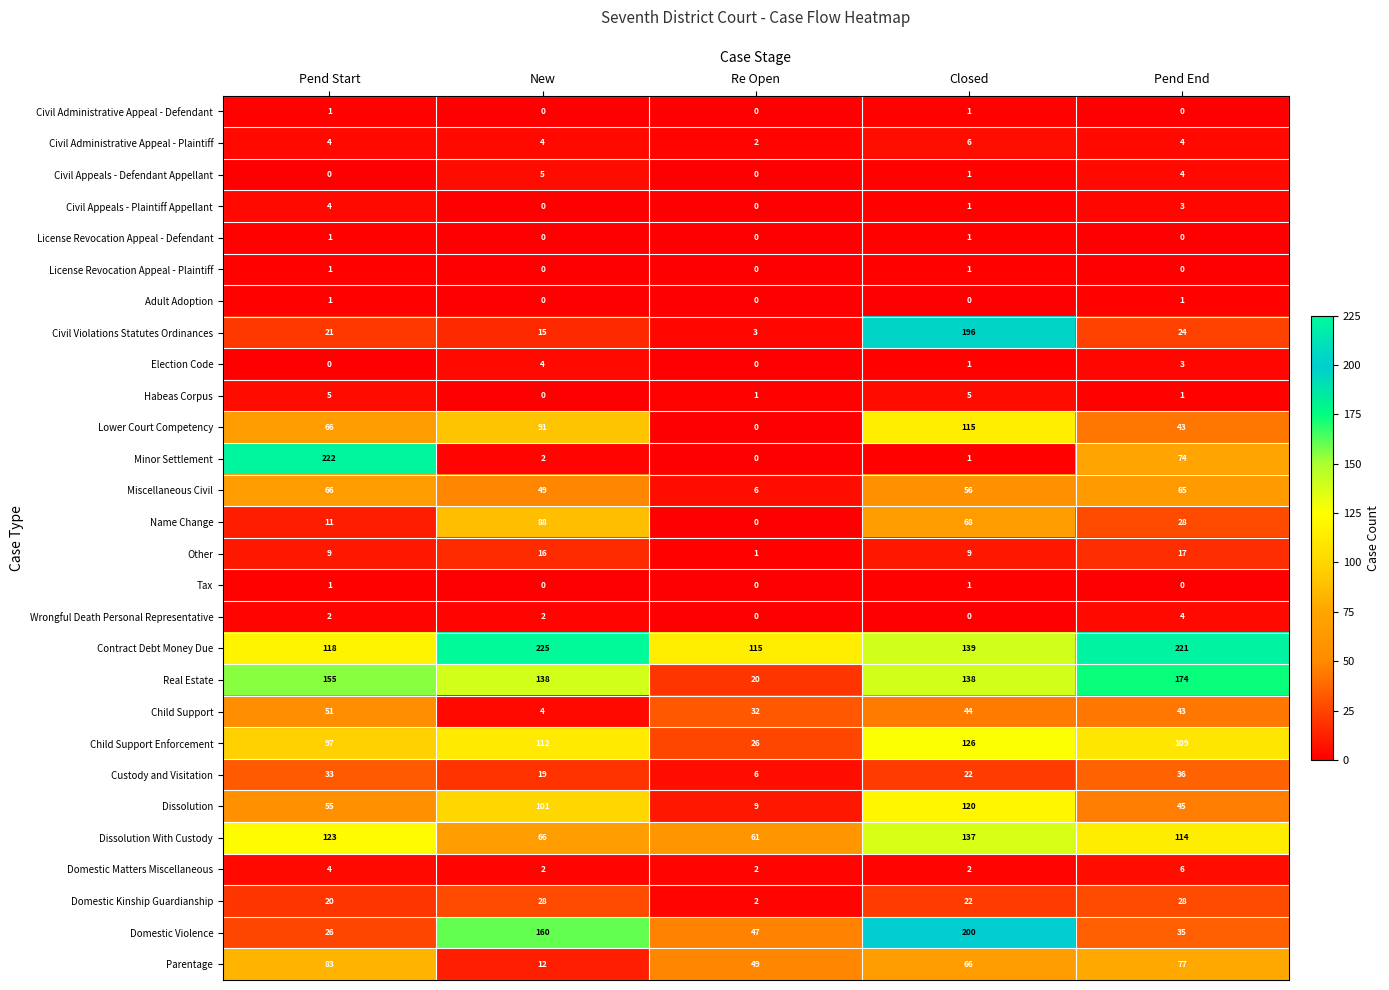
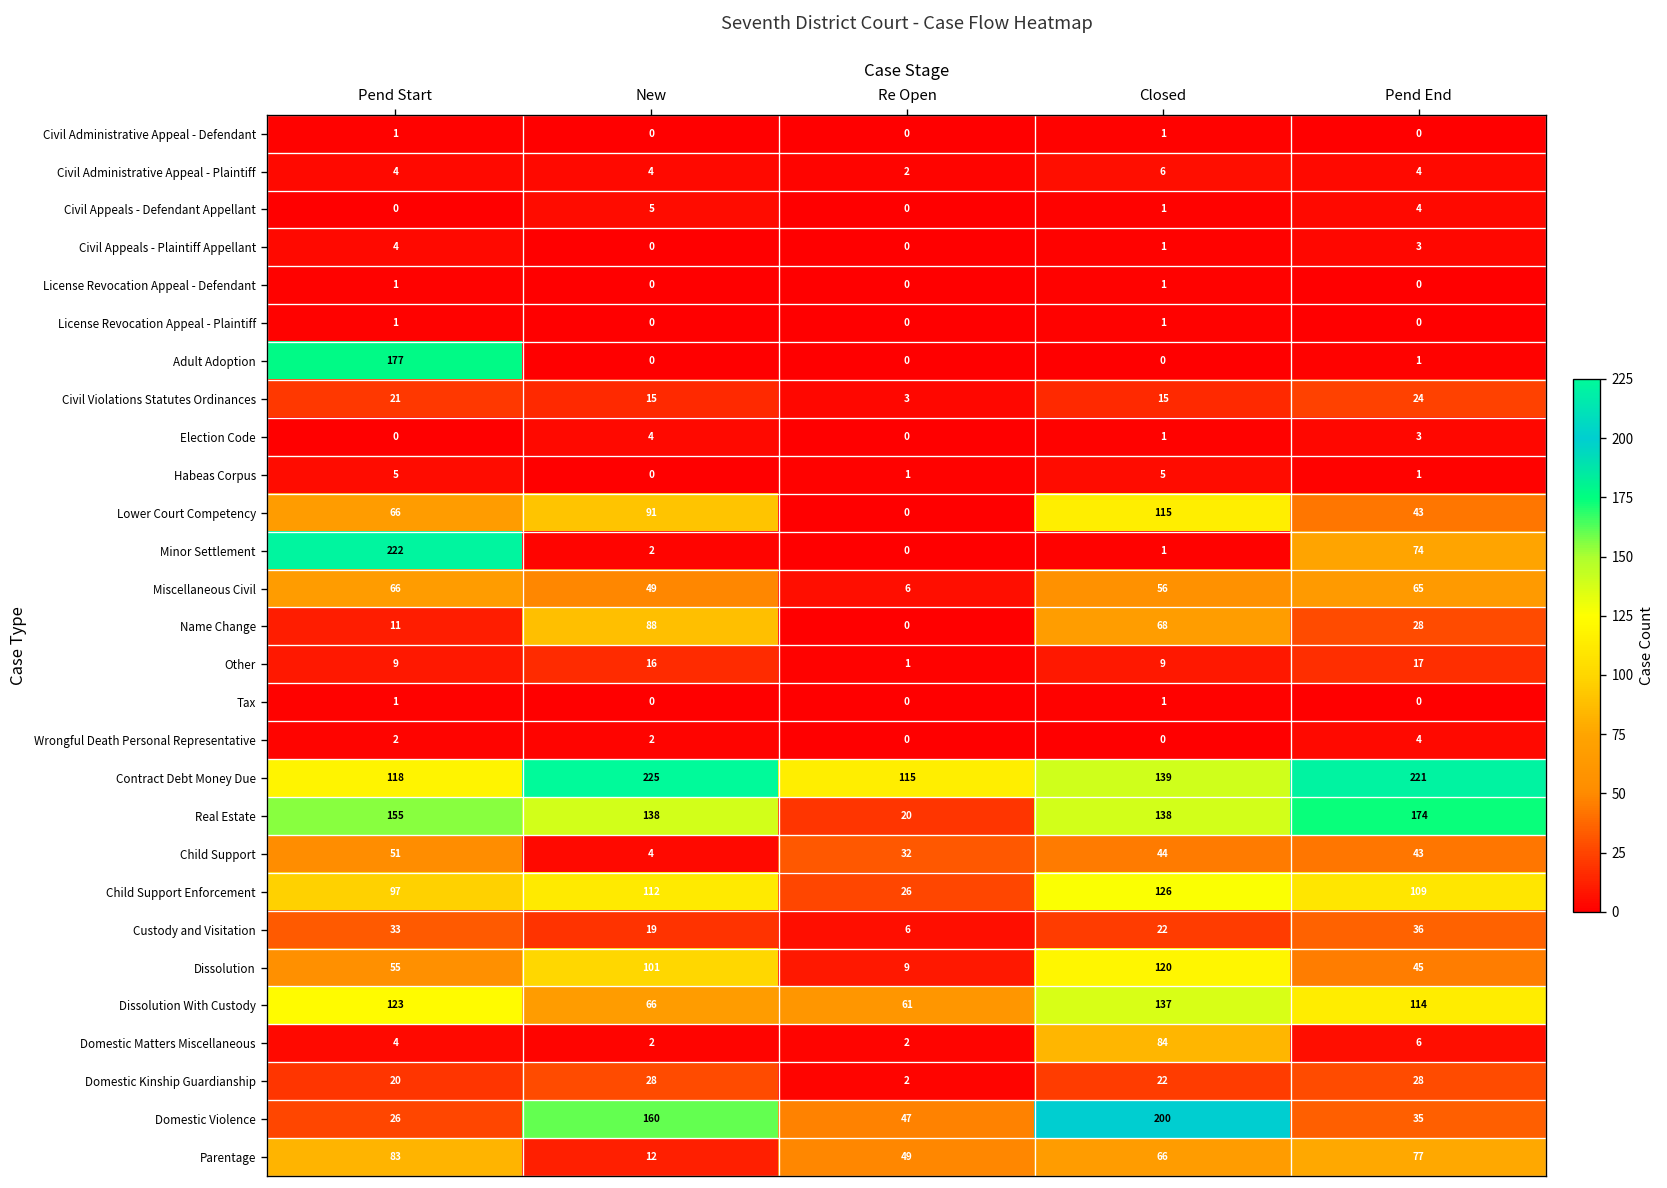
Adult Adoption, Pend Start: 1 -> 177
Civil Violations Statutes Ordinances, Closed: 196 -> 15
Domestic Matters Miscellaneous, Closed: 2 -> 84
